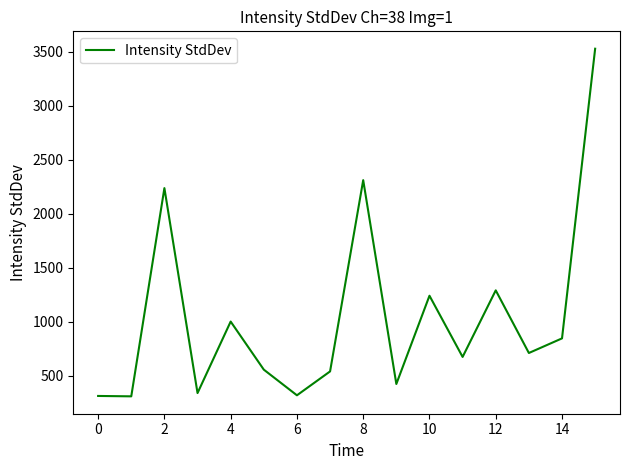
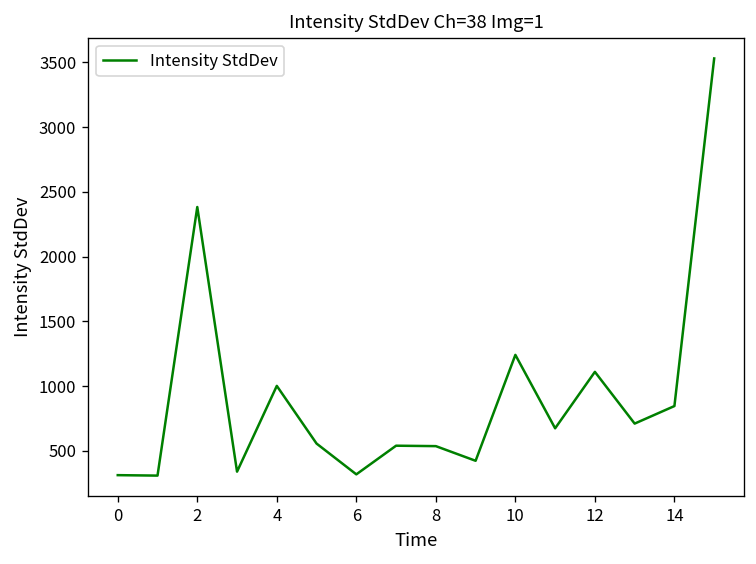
2: 2240 -> 2380
8: 2310 -> 540
12: 1290 -> 1110
